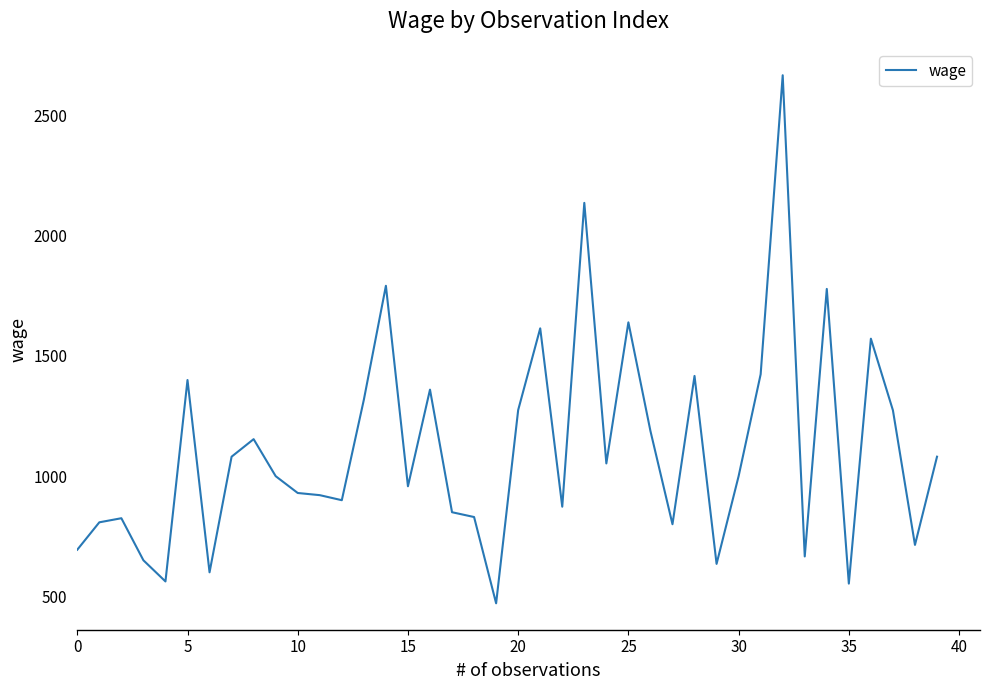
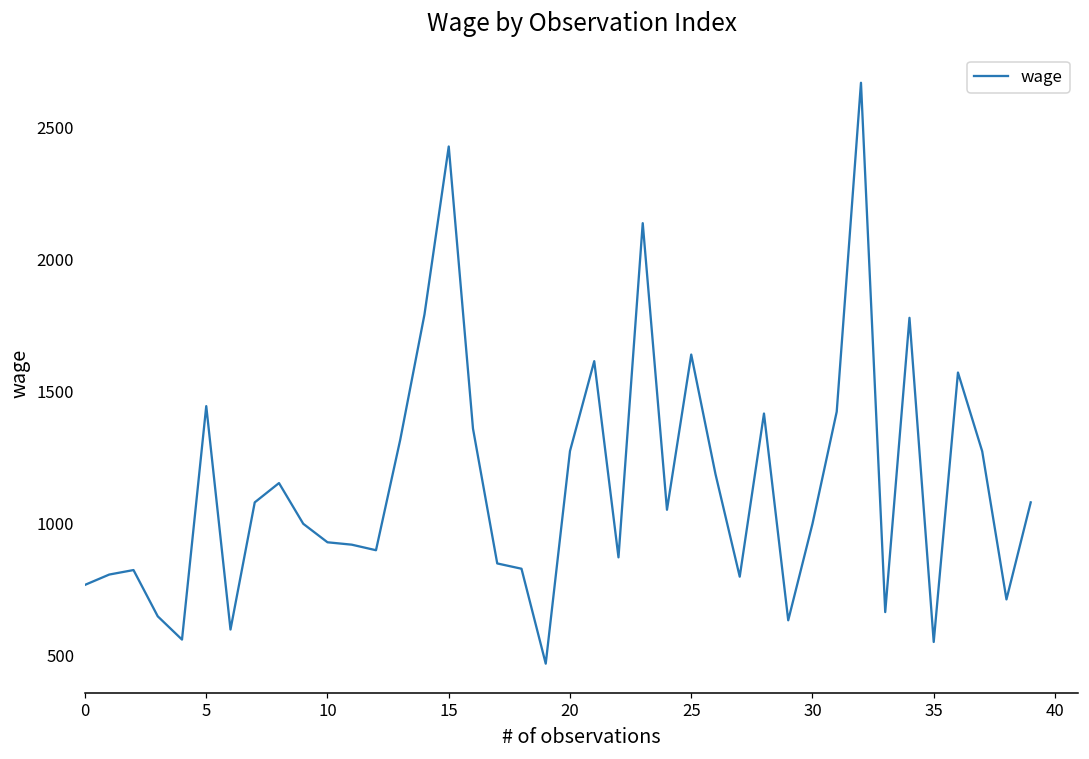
0: 690 -> 770
5: 1400 -> 1450
15: 960 -> 2430
